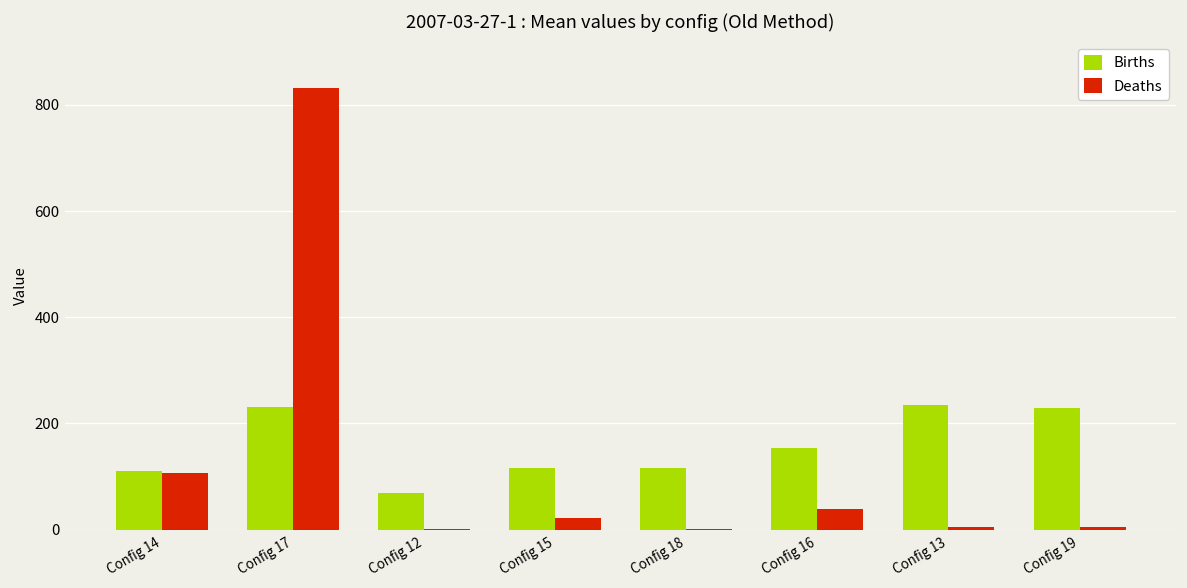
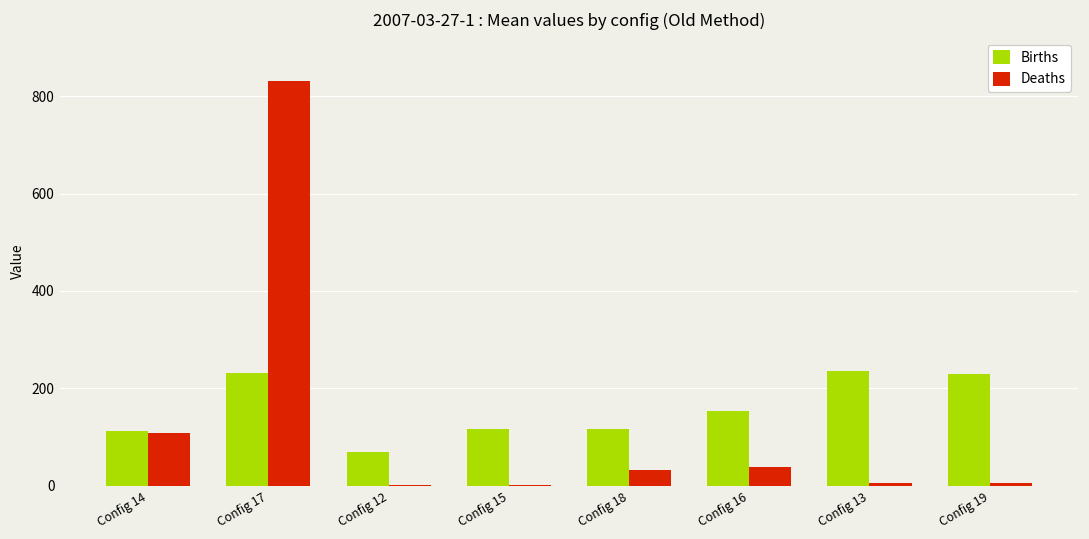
Deaths, Config 15: 20 -> 0
Deaths, Config 18: 0 -> 30
